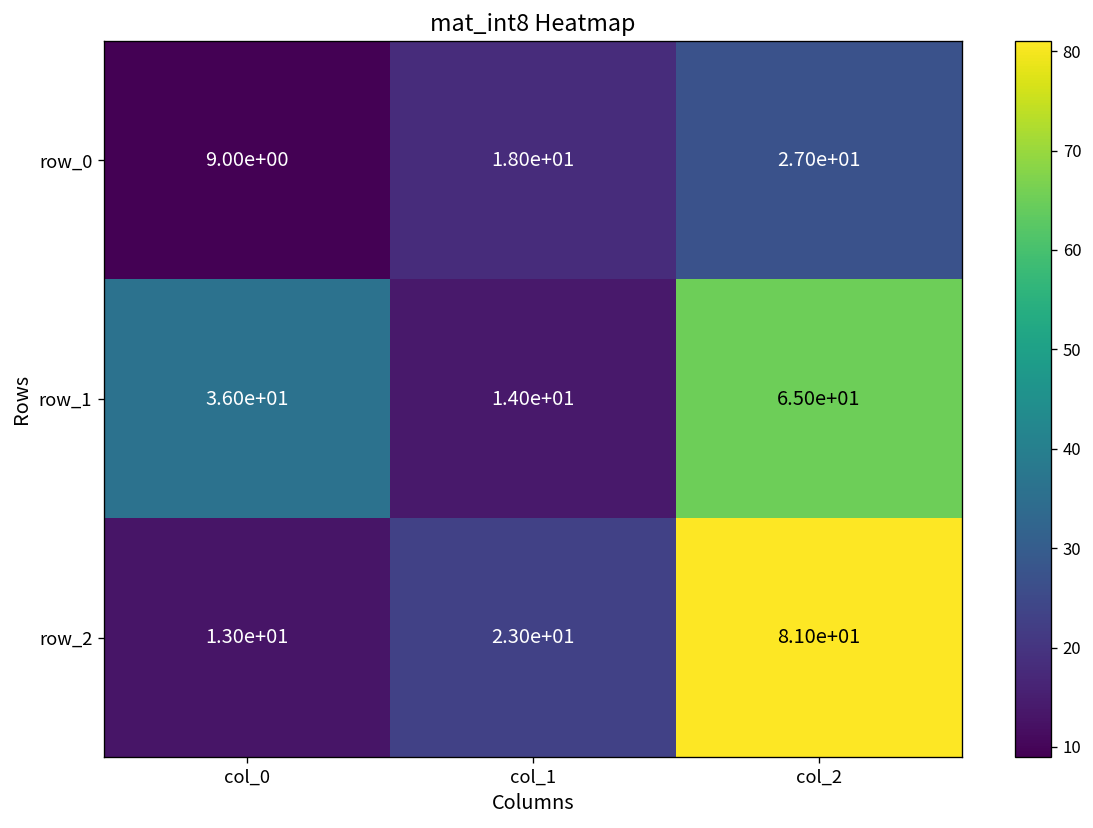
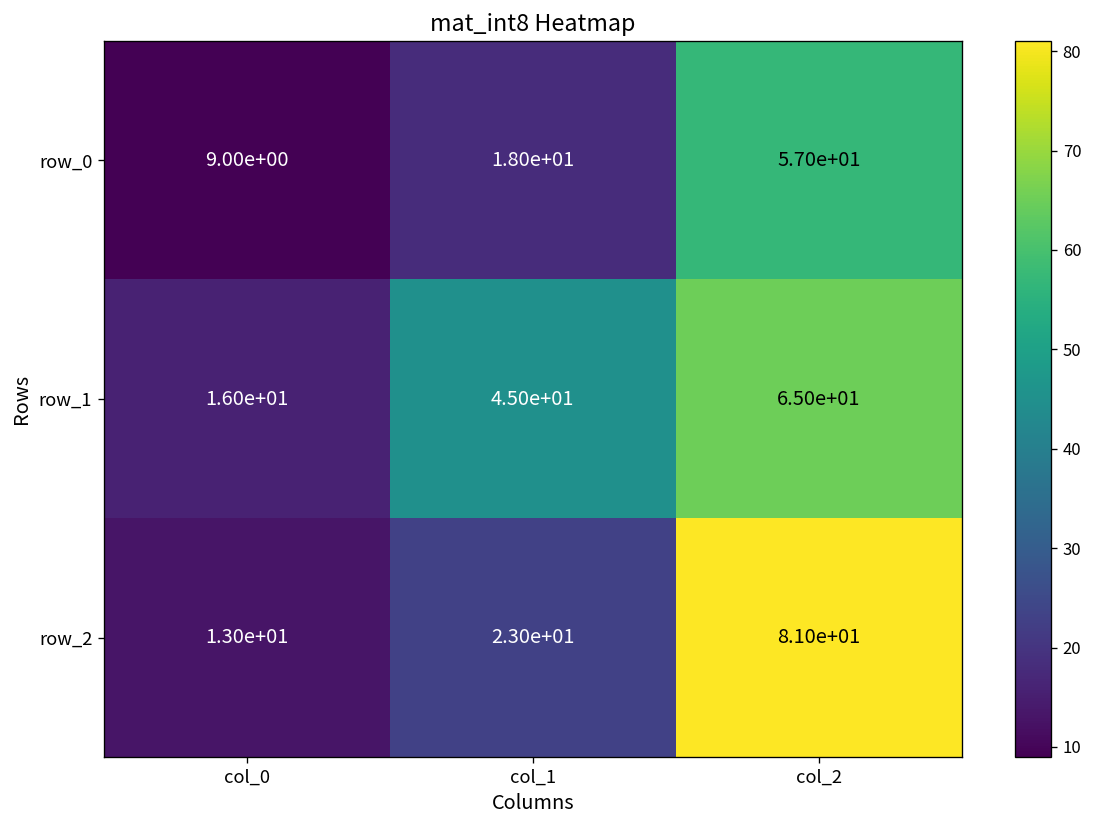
row_0, col_2: 2.70e+01 -> 5.70e+01
row_1, col_0: 3.60e+01 -> 1.60e+01
row_1, col_1: 1.40e+01 -> 4.50e+01
